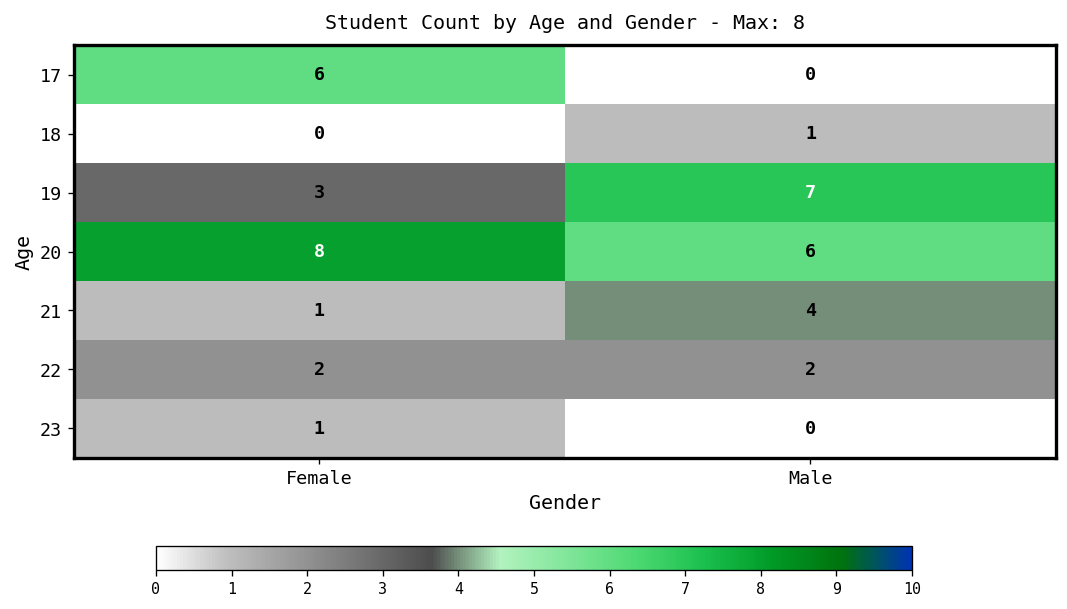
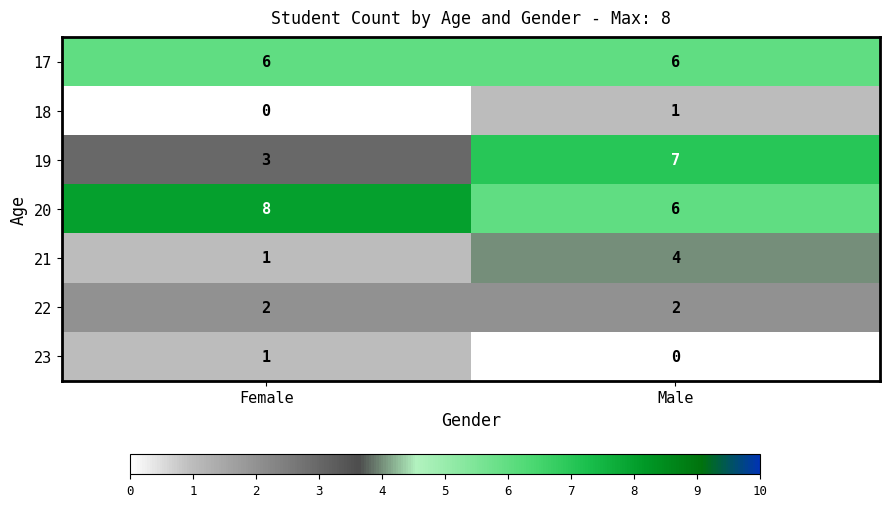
17, Male: 0 -> 6
